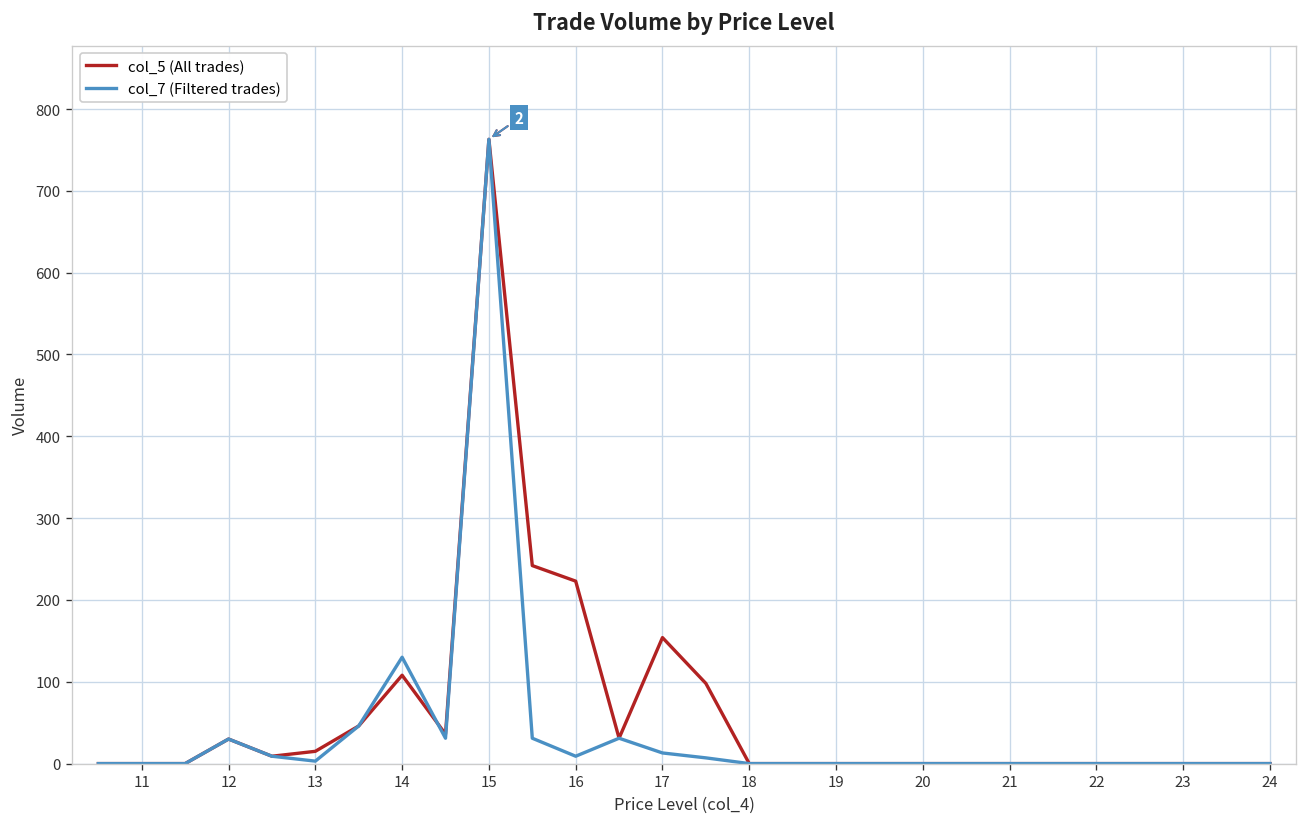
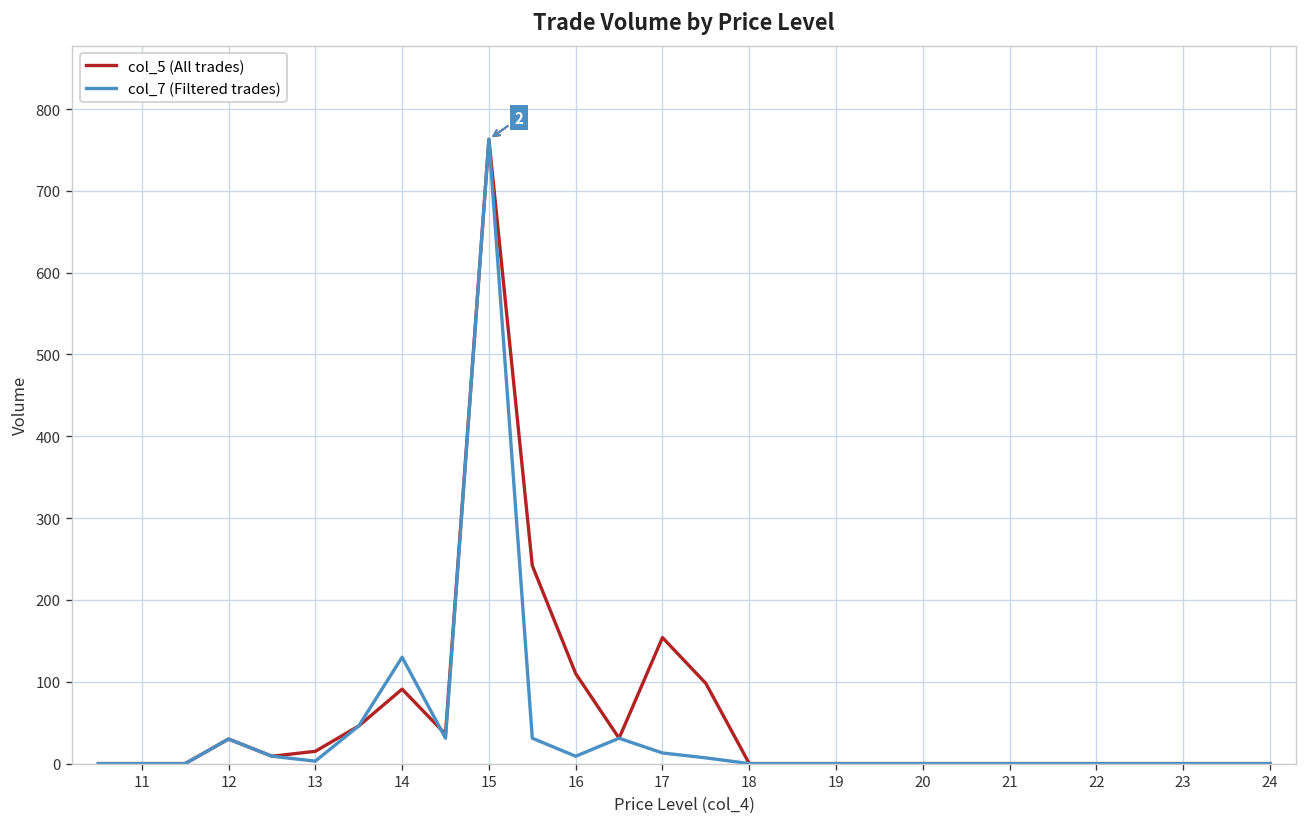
col_5 (All trades), 14: 110 -> 90
col_5 (All trades), 16: 220 -> 110
